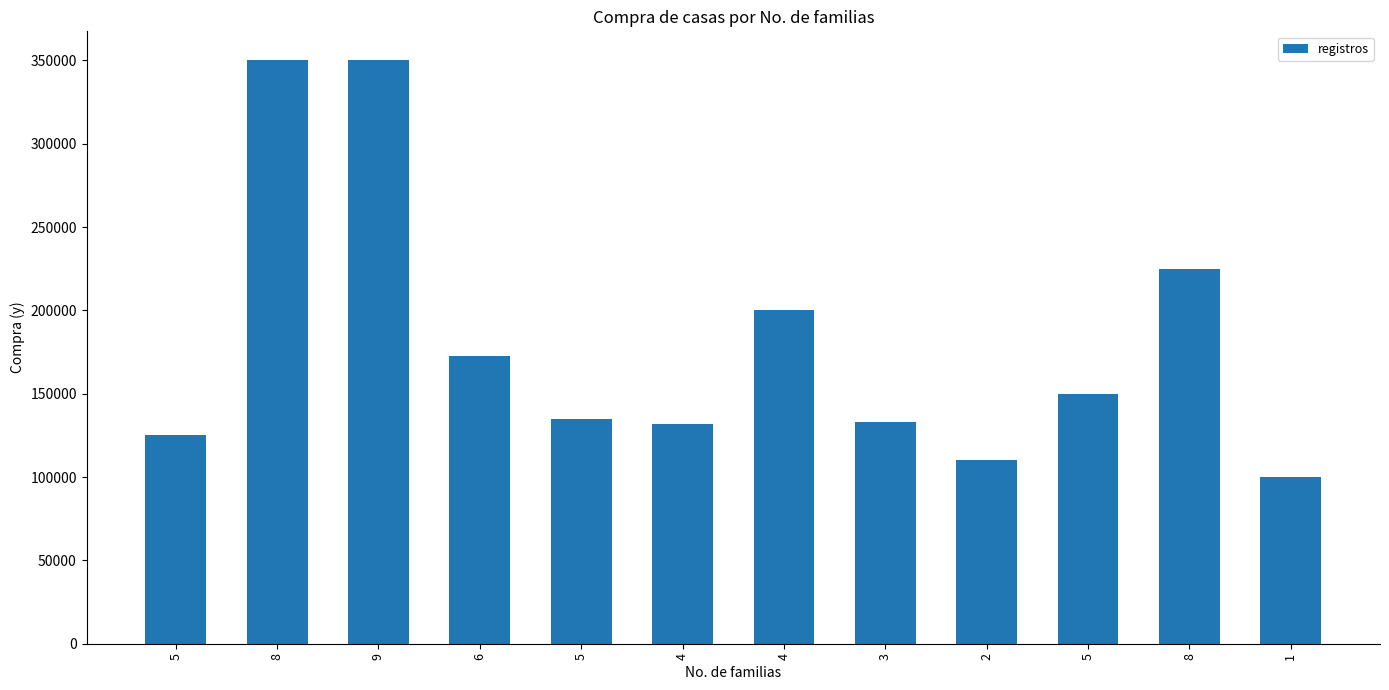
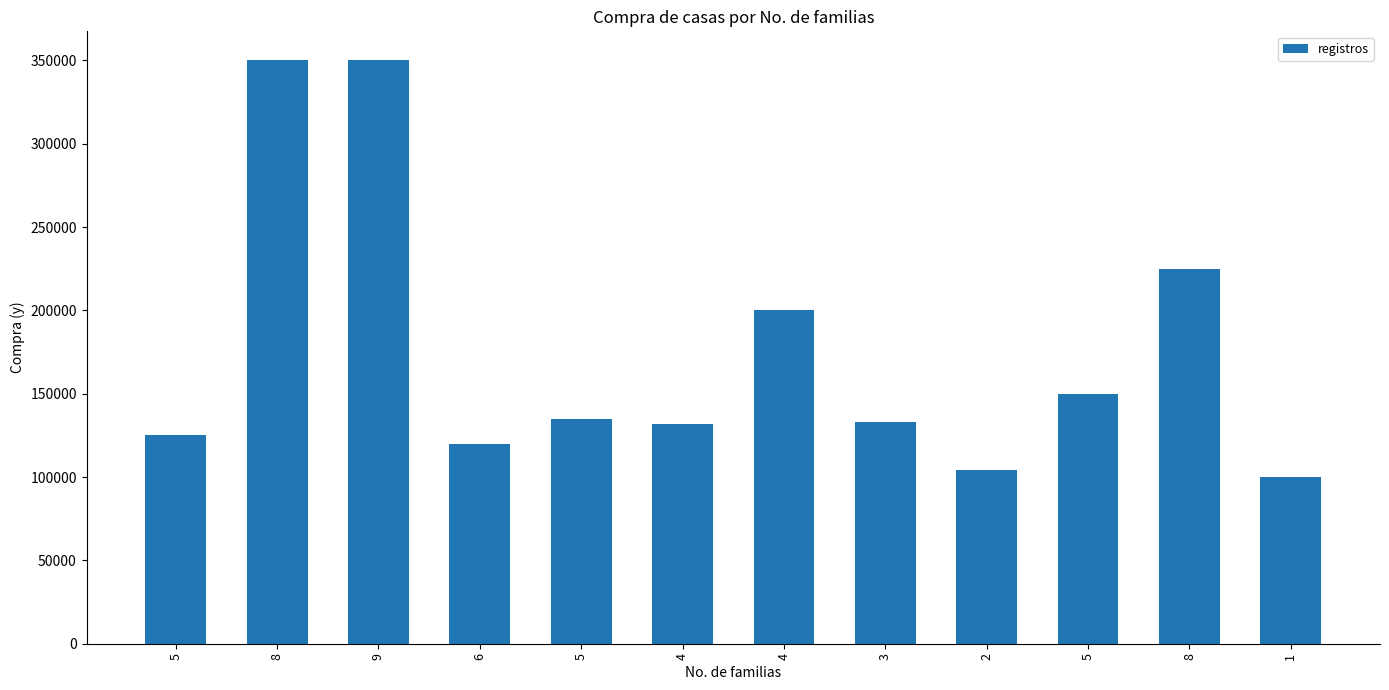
6: 173000 -> 120000
2: 110000 -> 104000
